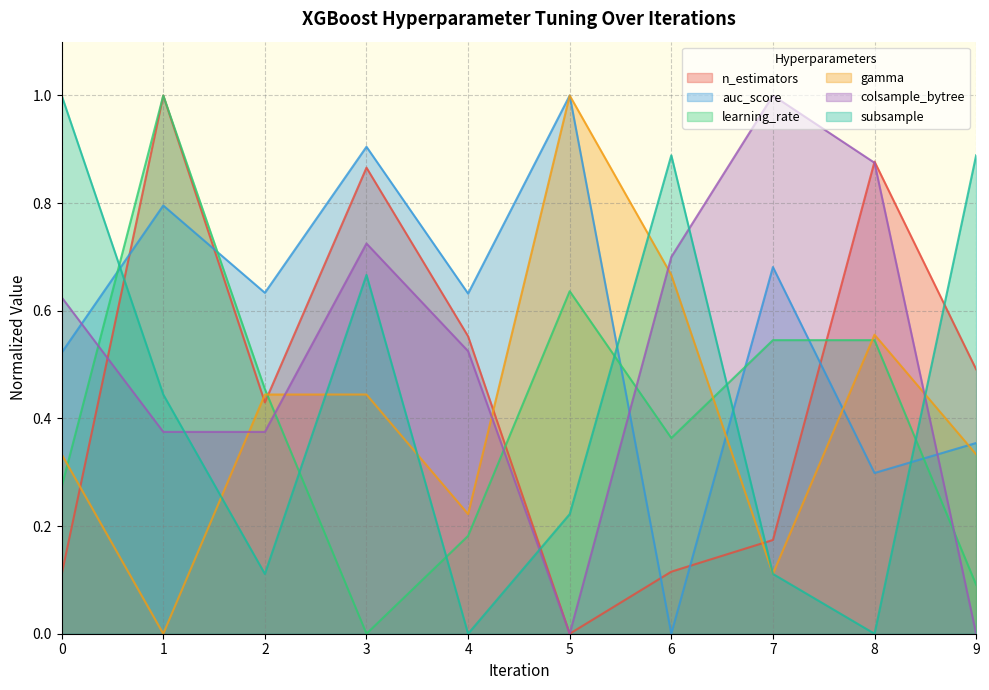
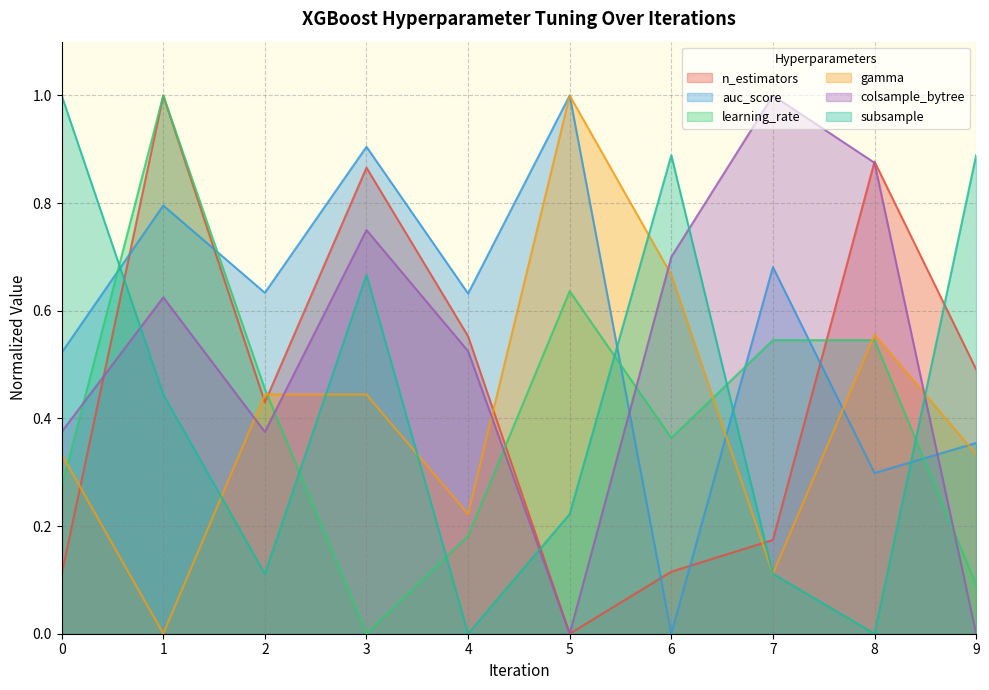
colsample_bytree, 0: 0.63 -> 0.37
colsample_bytree, 1: 0.37 -> 0.63
colsample_bytree, 3: 0.73 -> 0.75
